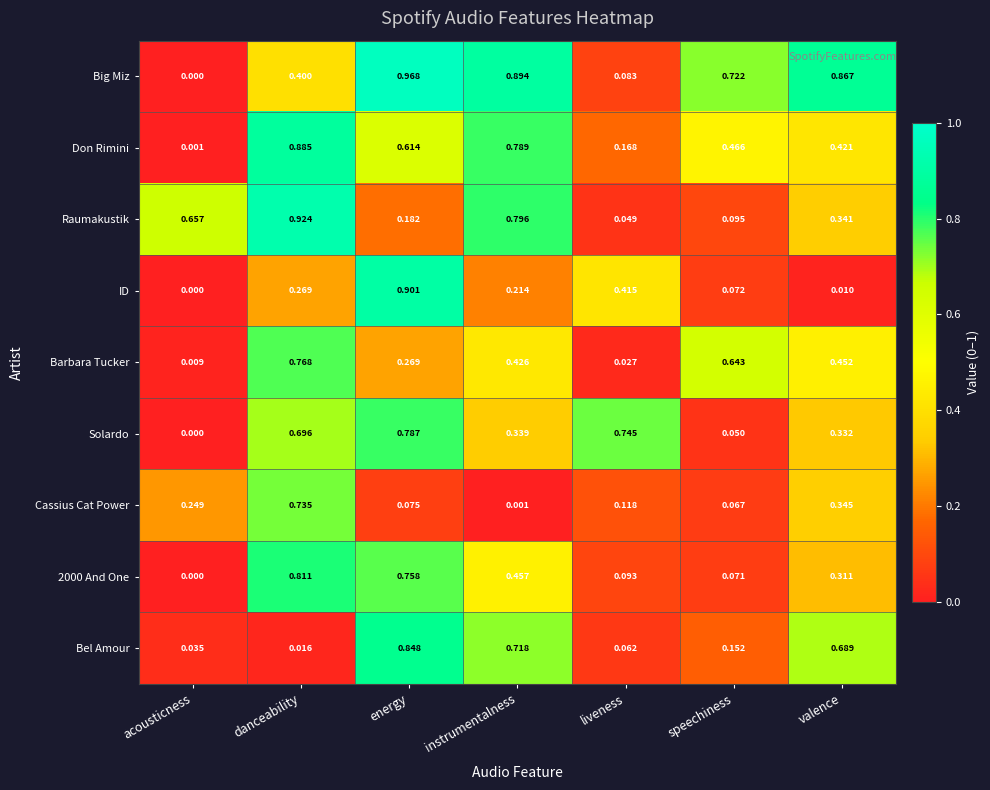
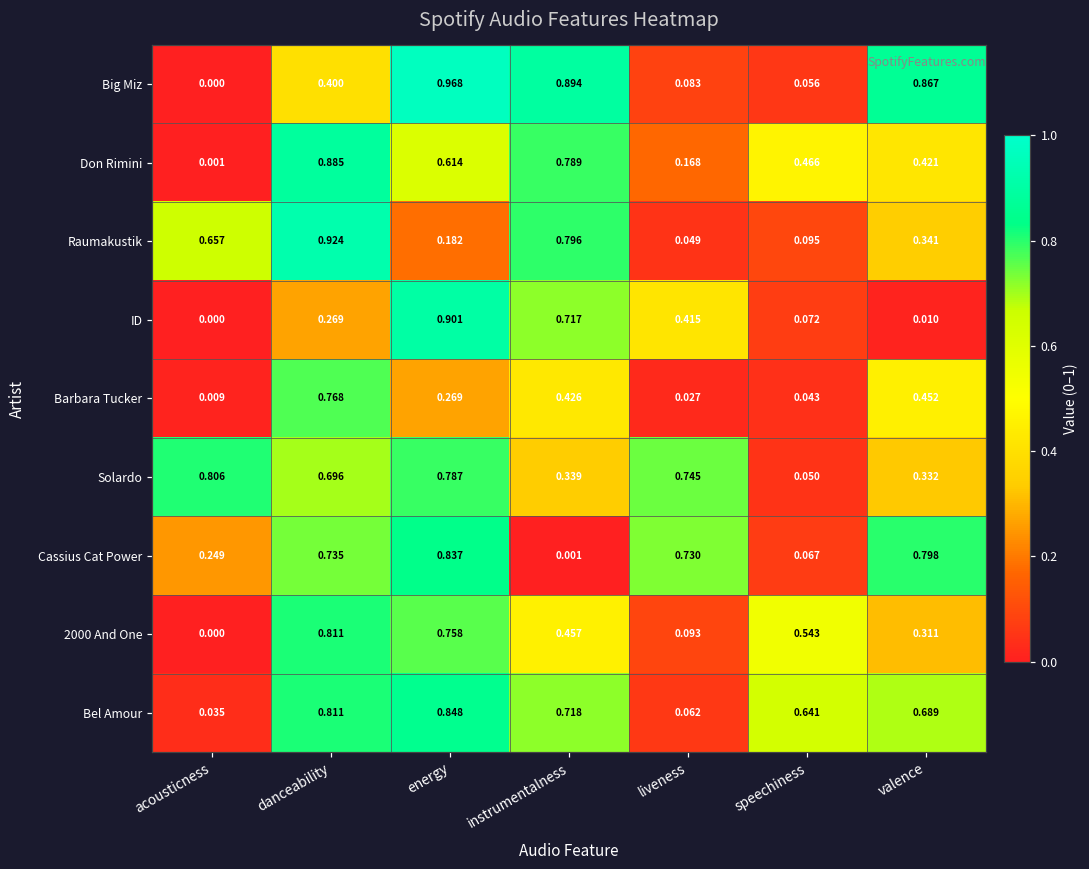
Big Miz, speechiness: 0.722 -> 0.056
ID, instrumentalness: 0.214 -> 0.717
Barbara Tucker, speechiness: 0.643 -> 0.043
Solardo, acousticness: 0.000 -> 0.806
Cassius Cat Power, energy: 0.075 -> 0.837
Cassius Cat Power, liveness: 0.118 -> 0.730
Cassius Cat Power, valence: 0.345 -> 0.798
2000 And One, speechiness: 0.071 -> 0.543
Bel Amour, danceability: 0.016 -> 0.811
Bel Amour, speechiness: 0.152 -> 0.641
